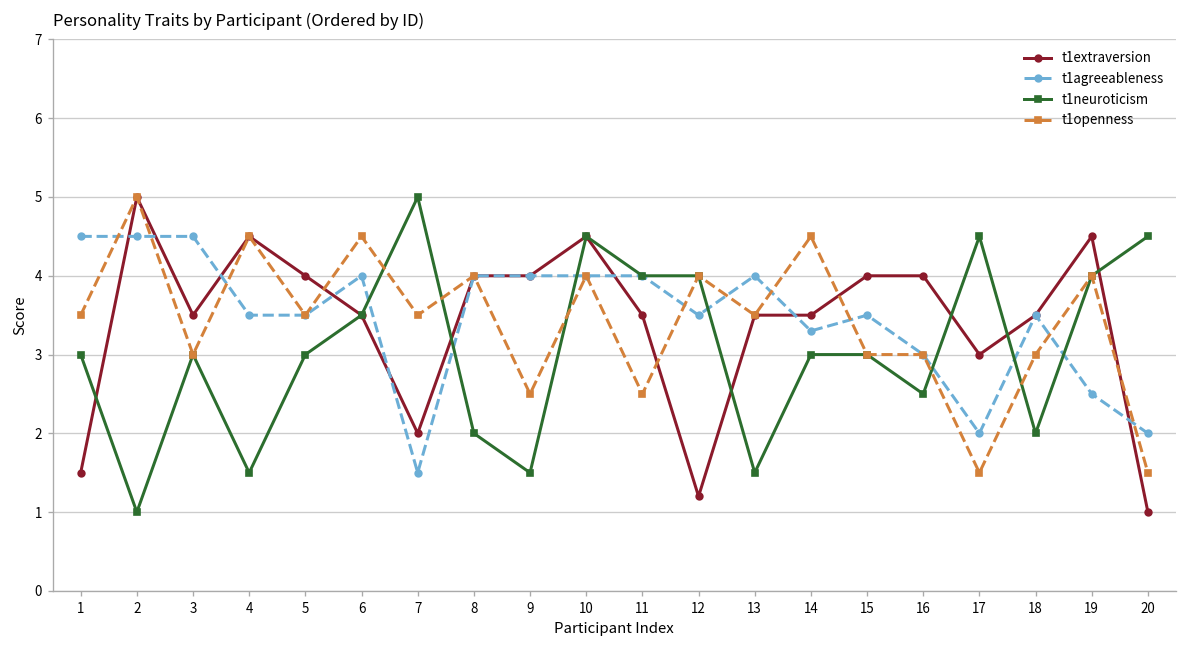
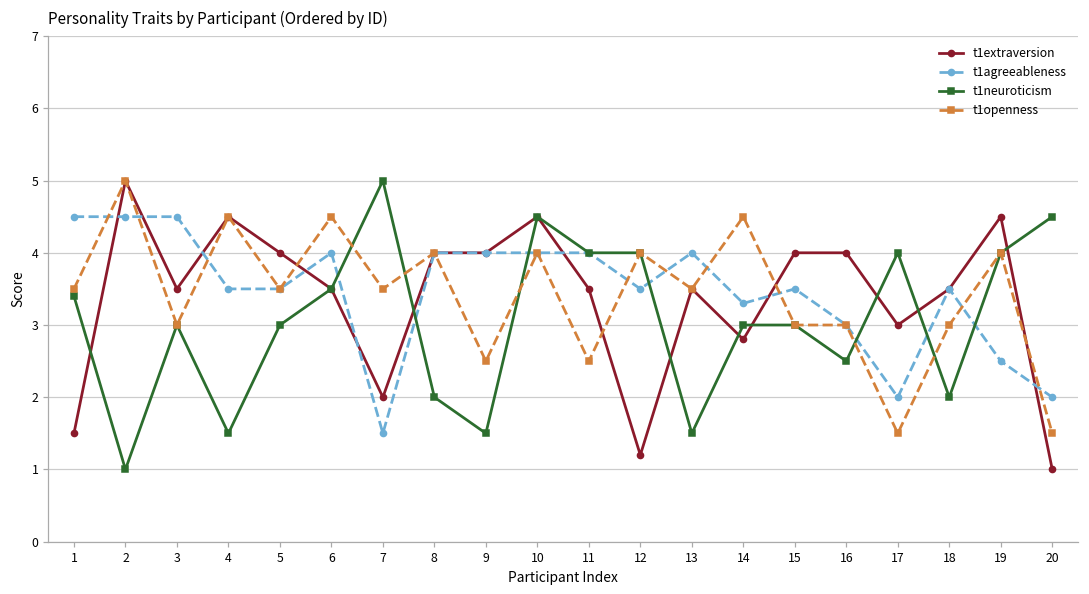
t1neuroticism, 1: 3.0 -> 3.4
t1extraversion, 14: 3.5 -> 2.8
t1neuroticism, 17: 4.5 -> 4.0
